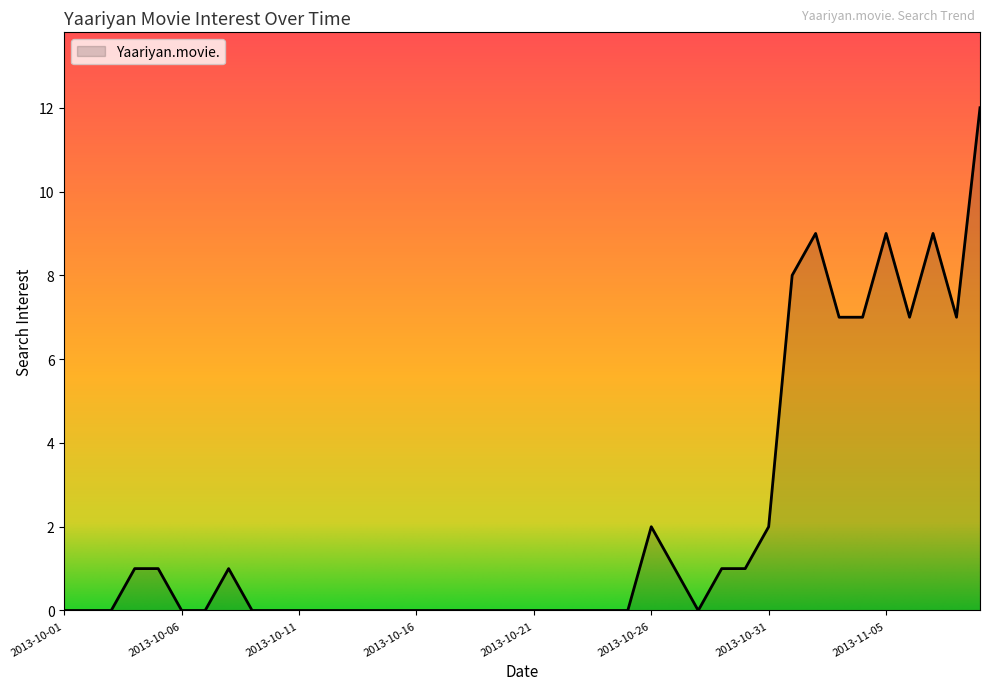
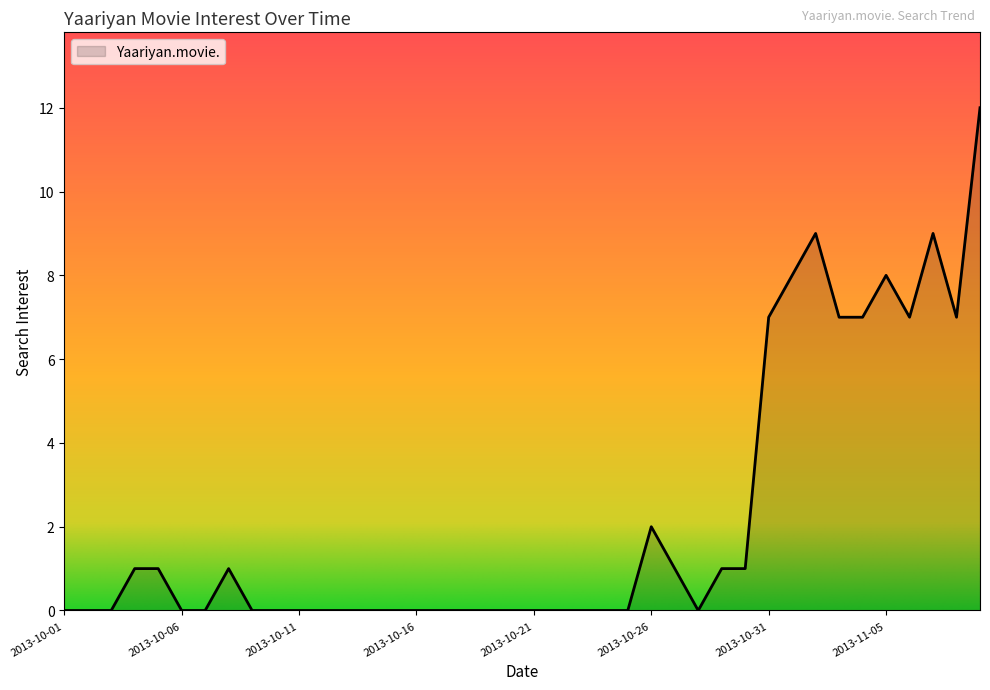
2013-10-31: 2 -> 7
2013-11-05: 9 -> 8
